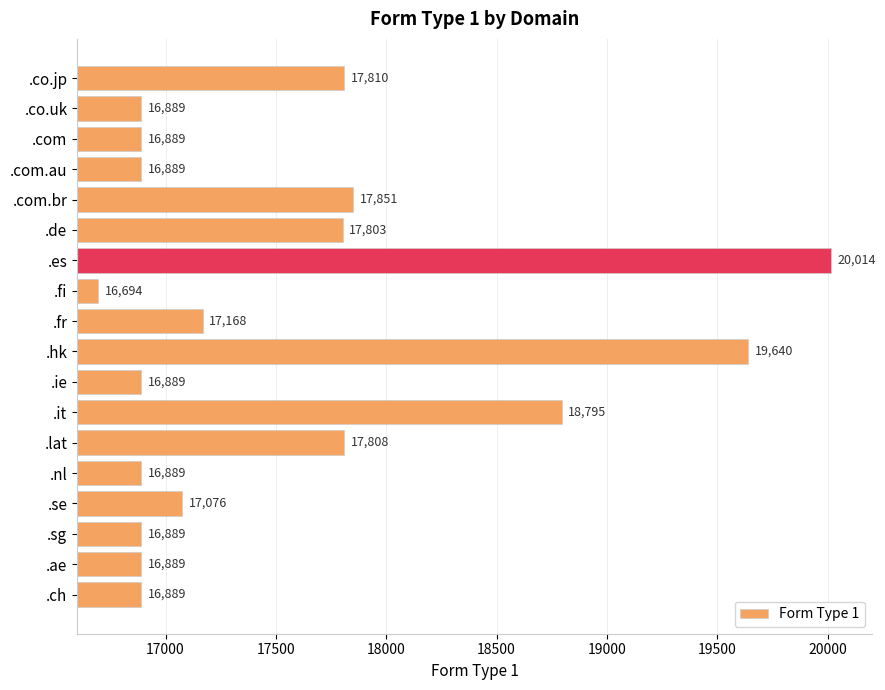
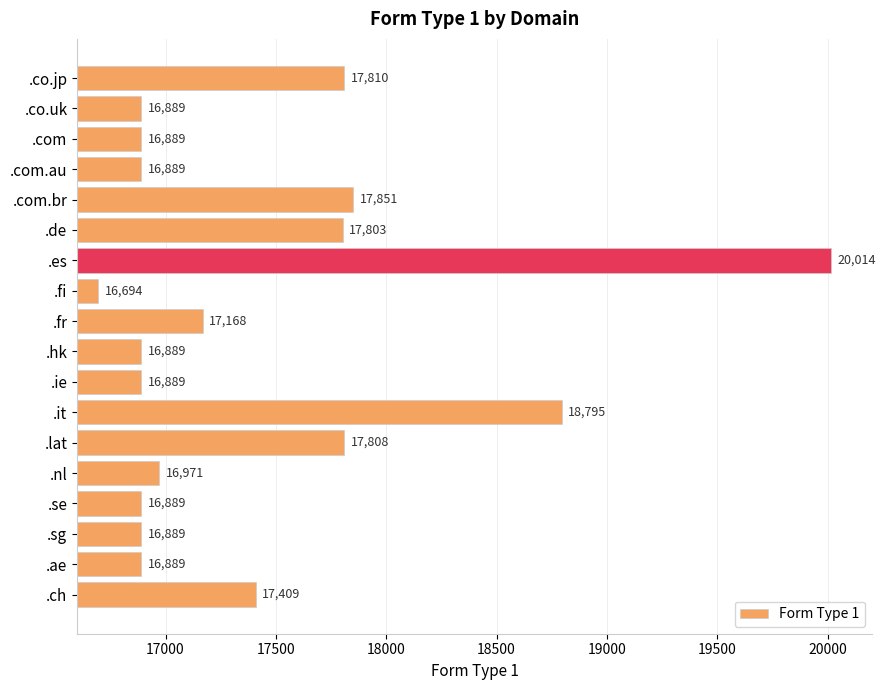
.hk: 19,640 -> 16,889
.nl: 16,889 -> 16,971
.se: 17,076 -> 16,889
.ch: 16,889 -> 17,409
